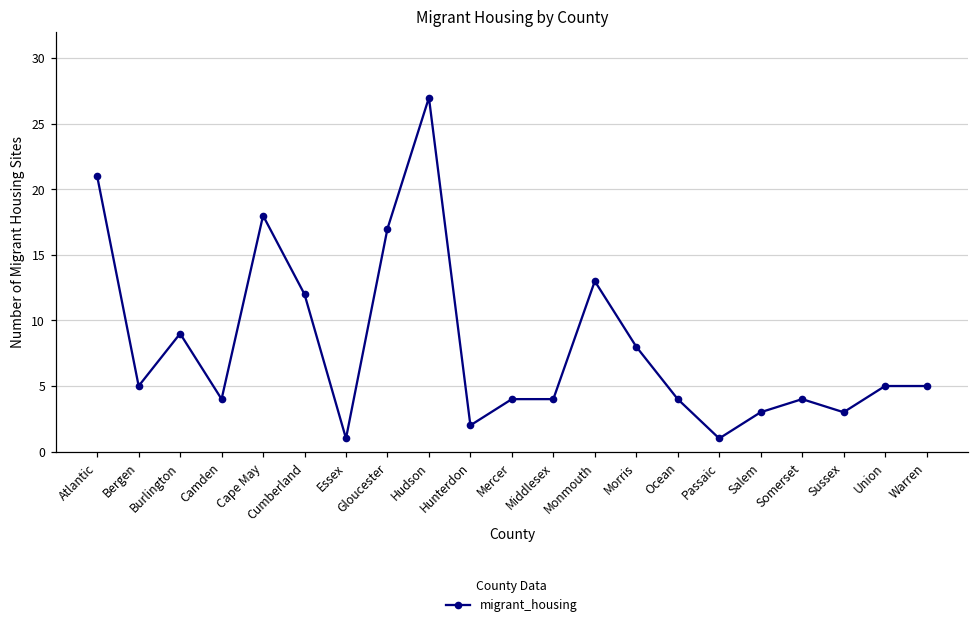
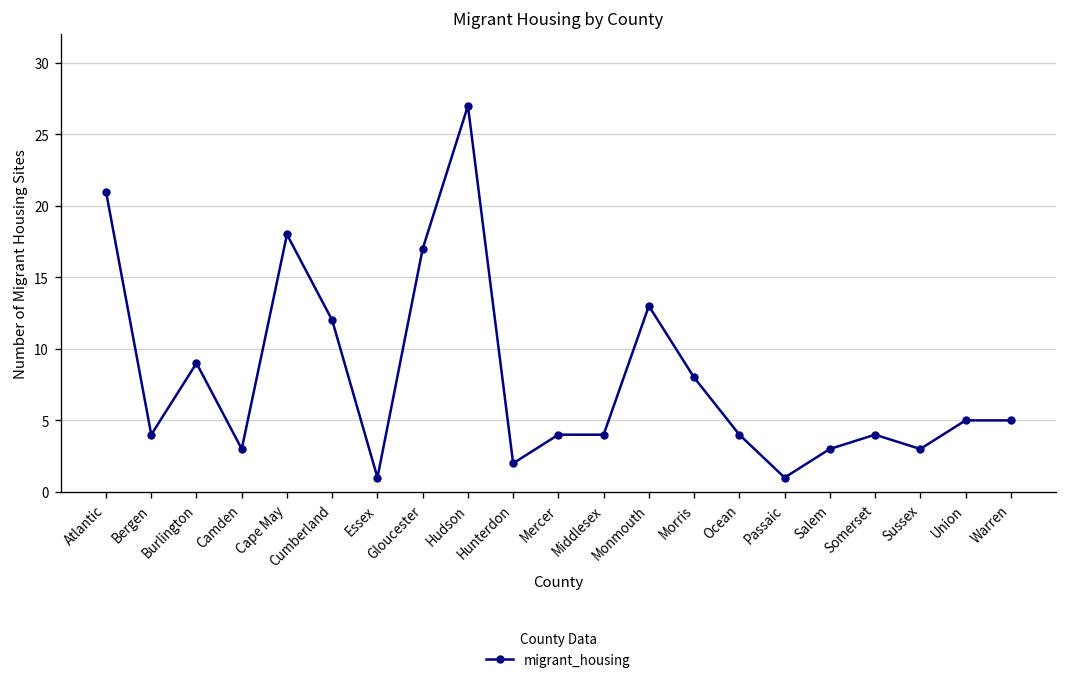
Bergen: 5 -> 4
Camden: 4 -> 3
